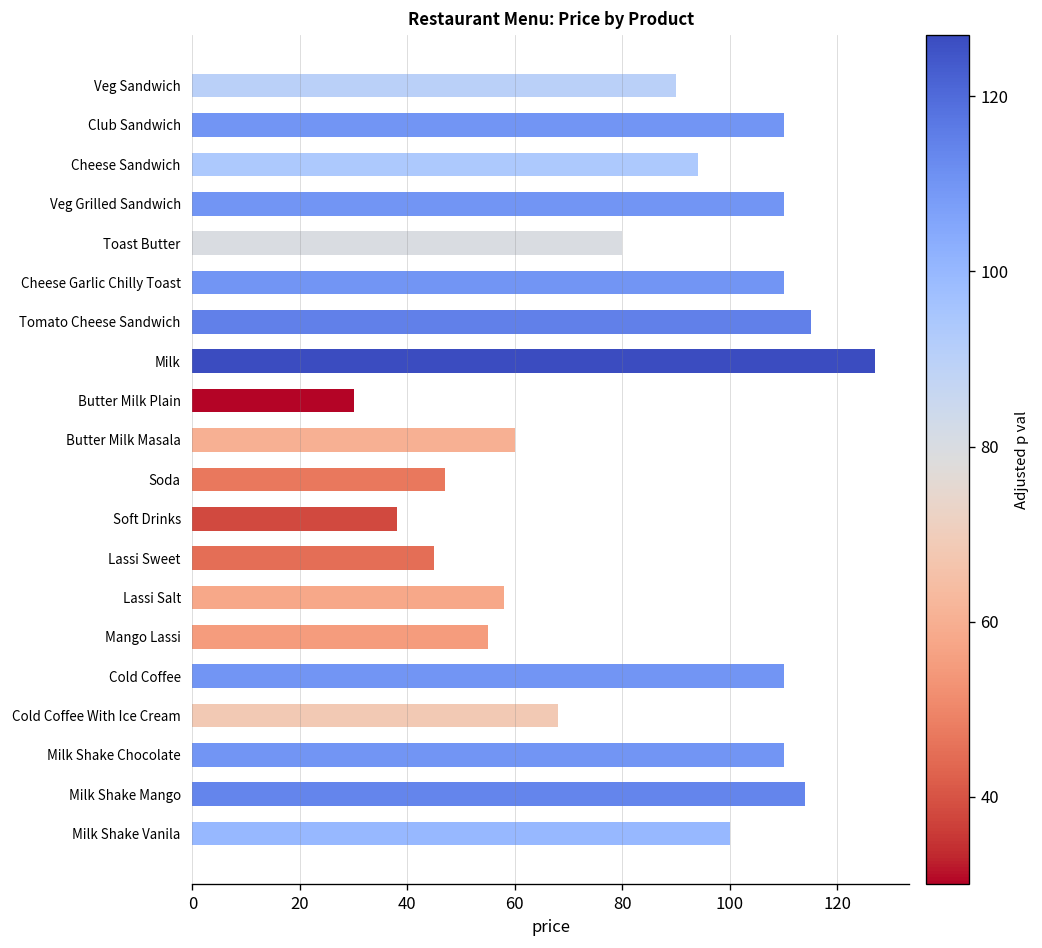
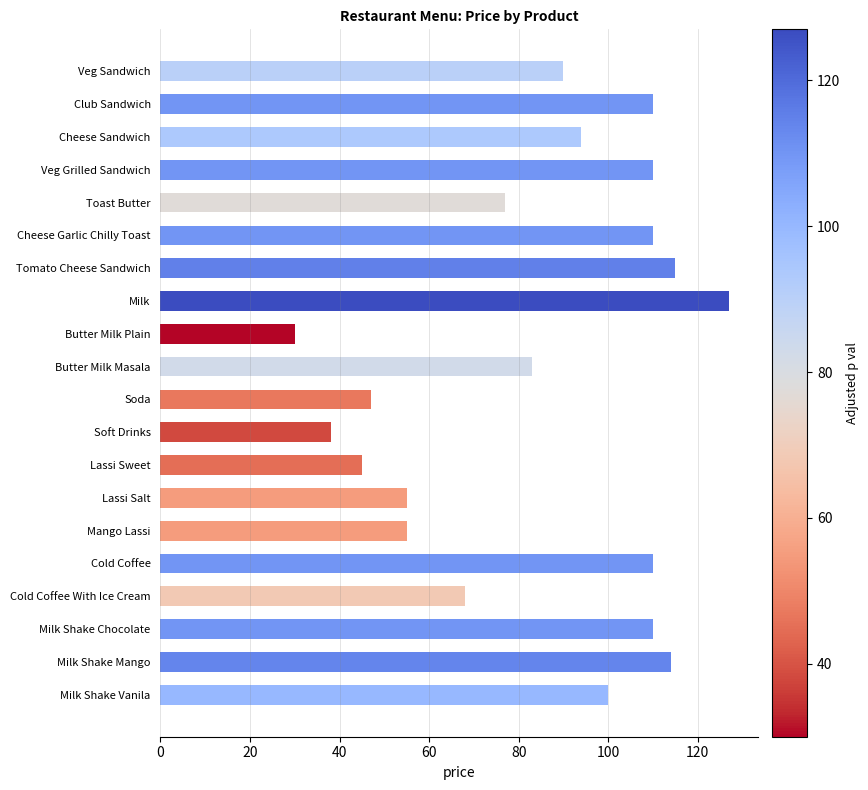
Toast Butter: 80 -> 77
Butter Milk Masala: 60 -> 83
Lassi Salt: 58 -> 55
